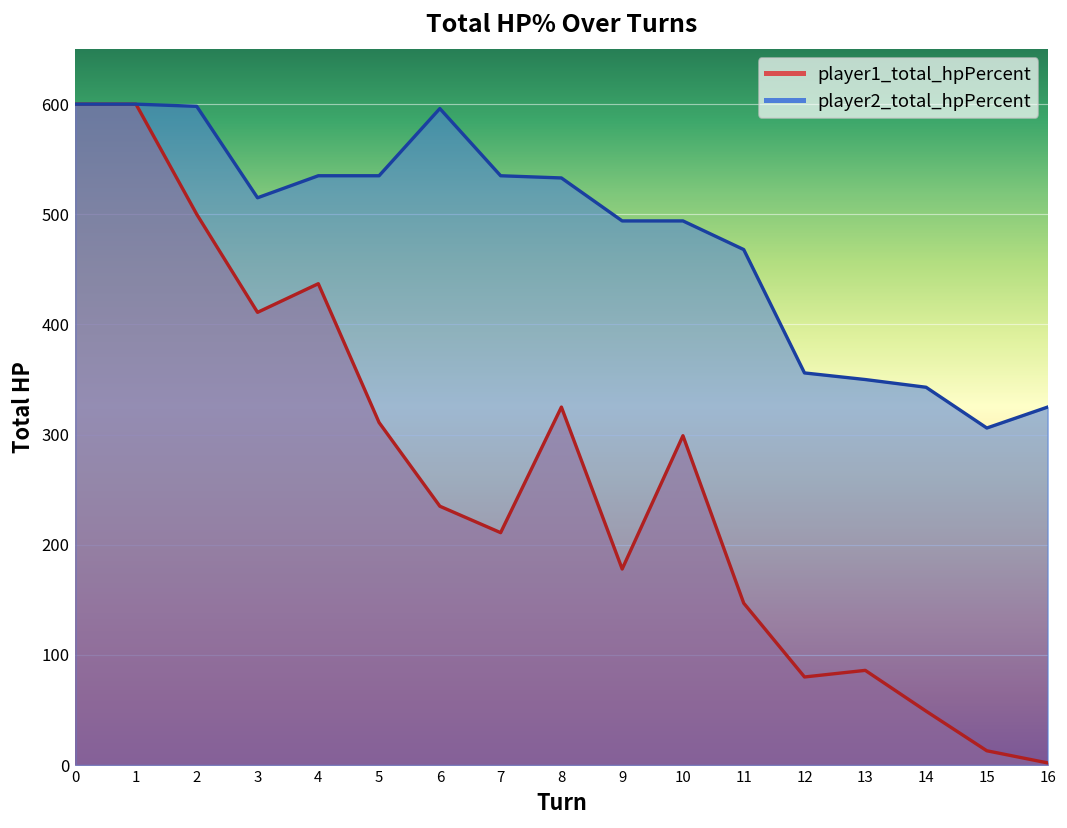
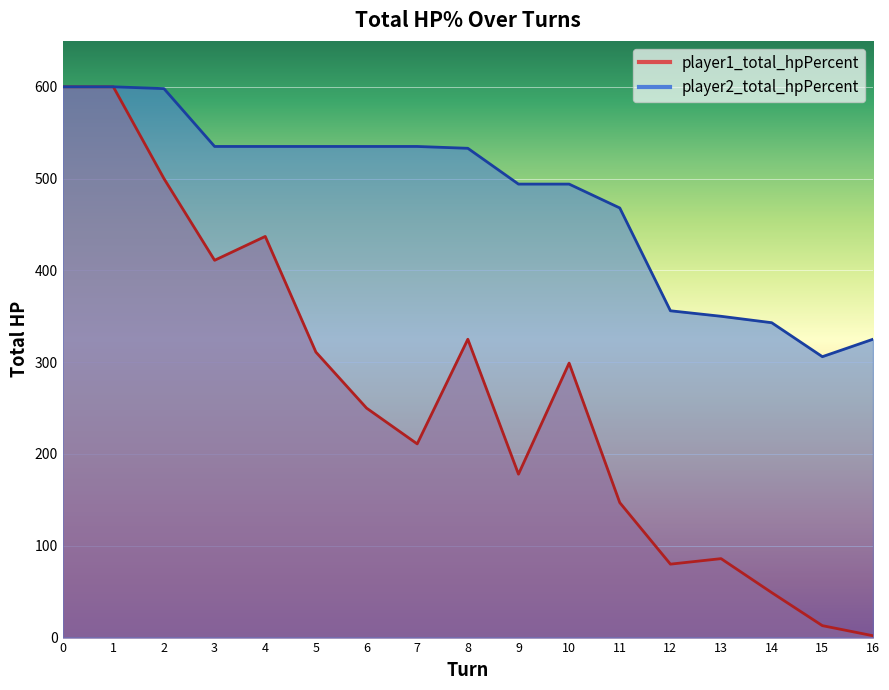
player2_total_hpPercent, 3: 520 -> 540
player1_total_hpPercent, 6: 240 -> 250
player2_total_hpPercent, 6: 600 -> 540
